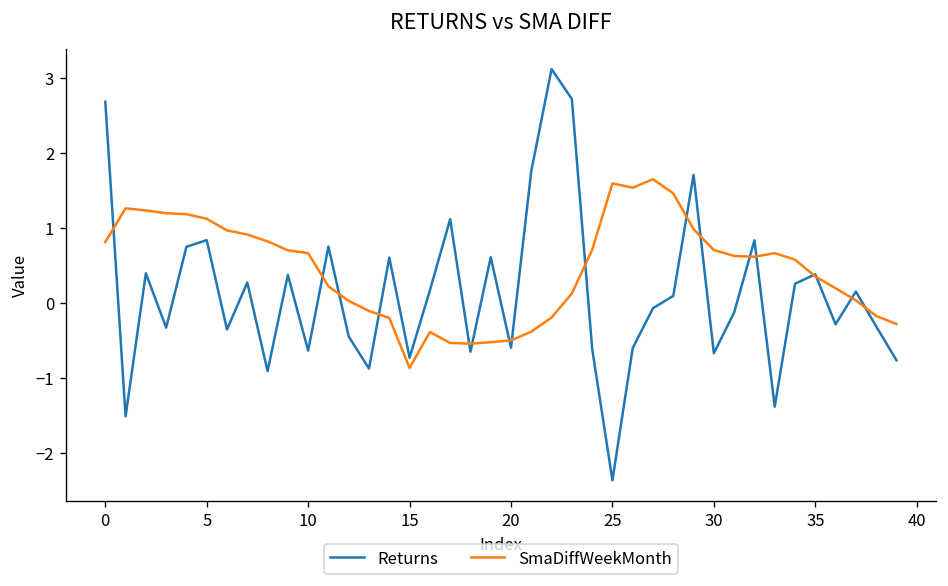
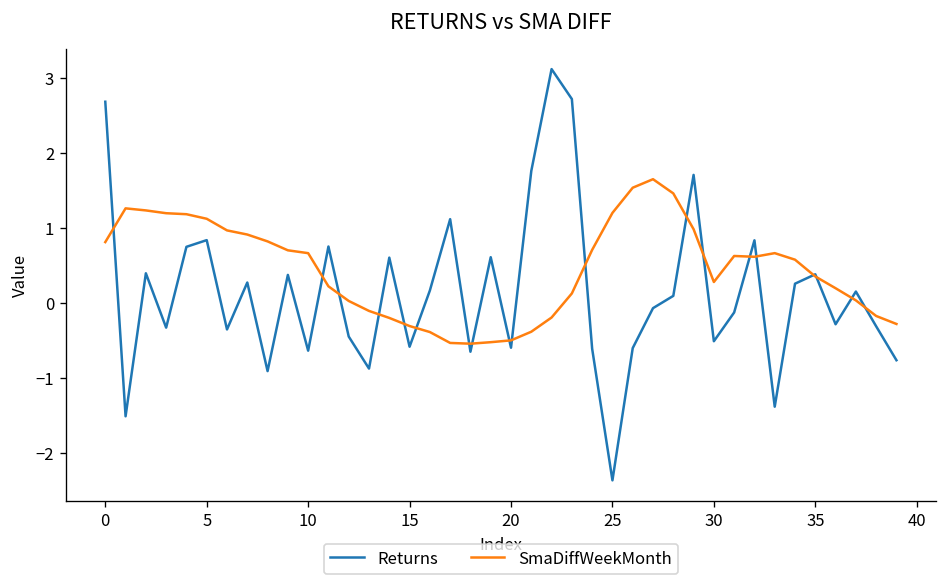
Returns, 15: -0.7 -> -0.6
SmaDiffWeekMonth, 15: -0.9 -> -0.3
SmaDiffWeekMonth, 25: 1.6 -> 1.2
Returns, 30: -0.7 -> -0.5
SmaDiffWeekMonth, 30: 0.7 -> 0.3
